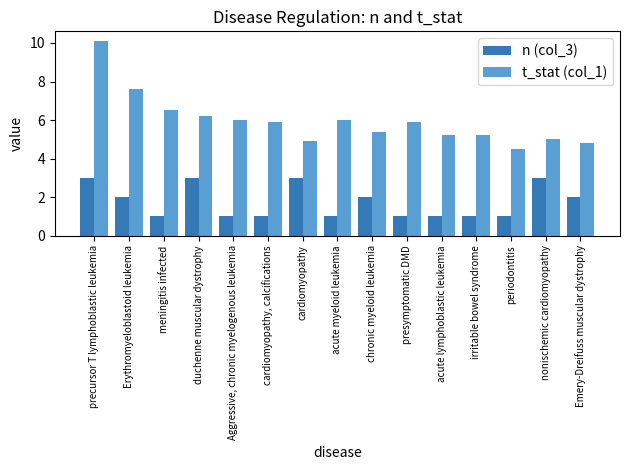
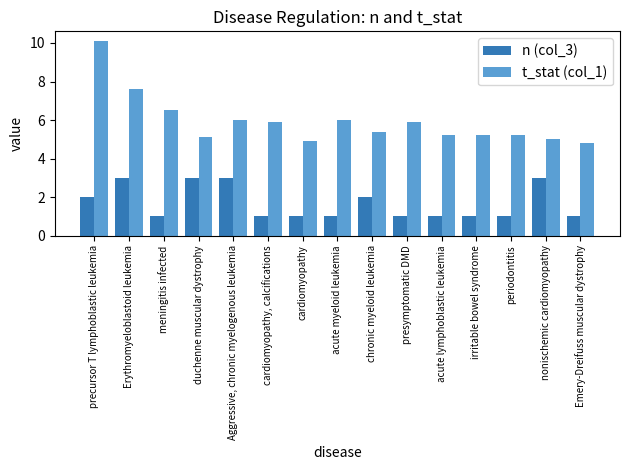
n (col_3), precursor T lymphoblastic leukemia: 3 -> 2
n (col_3), Erythromyeloblastoid leukemia: 2 -> 3
t_stat (col_1), duchenne muscular dystrophy: 6.2 -> 5.1
n (col_3), Aggressive, chronic myelogenous leukemia: 1 -> 3
n (col_3), cardiomyopathy: 3 -> 1
t_stat (col_1), periodontitis: 4.5 -> 5.2
n (col_3), Emery-Dreifuss muscular dystrophy: 2 -> 1
